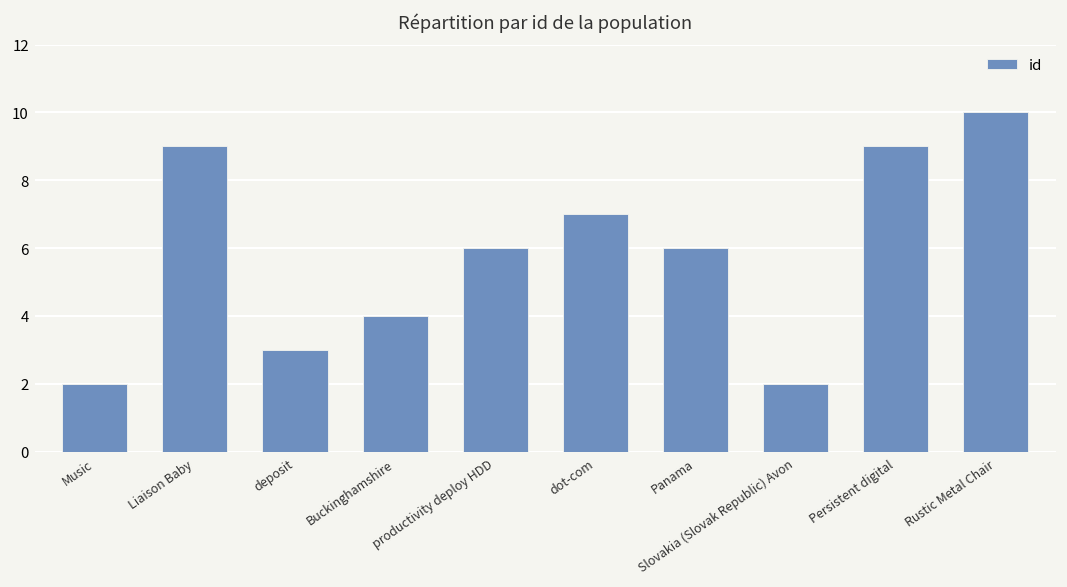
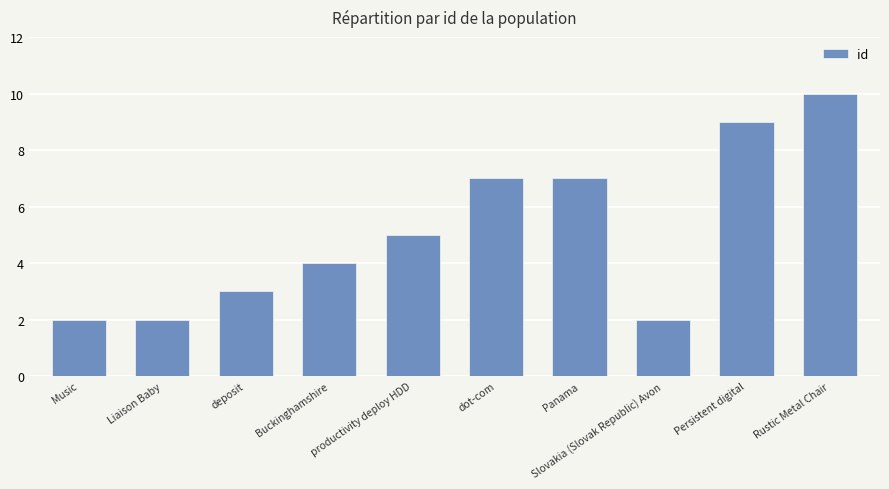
Liaison Baby: 9 -> 2
productivity deploy HDD: 6 -> 5
Panama: 6 -> 7
